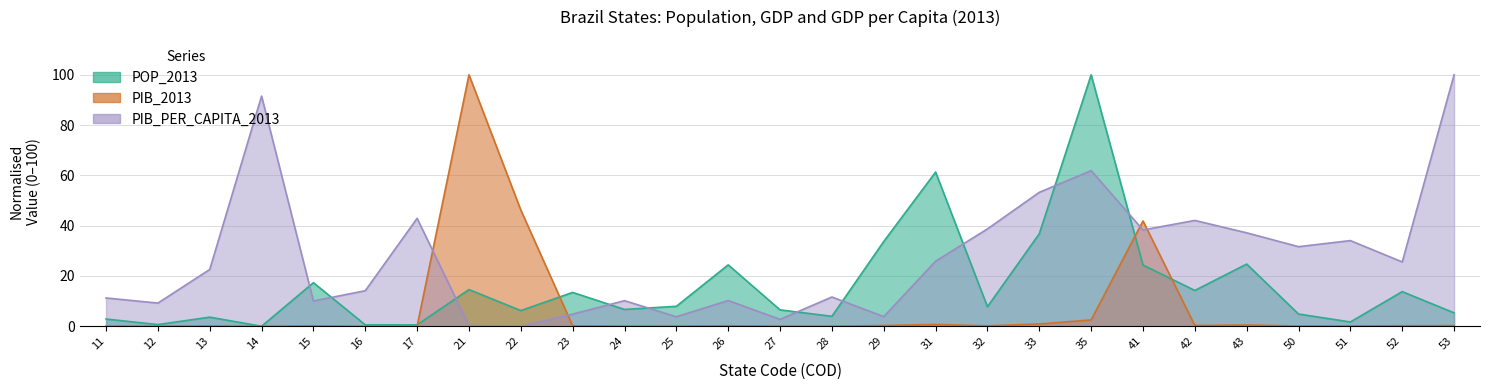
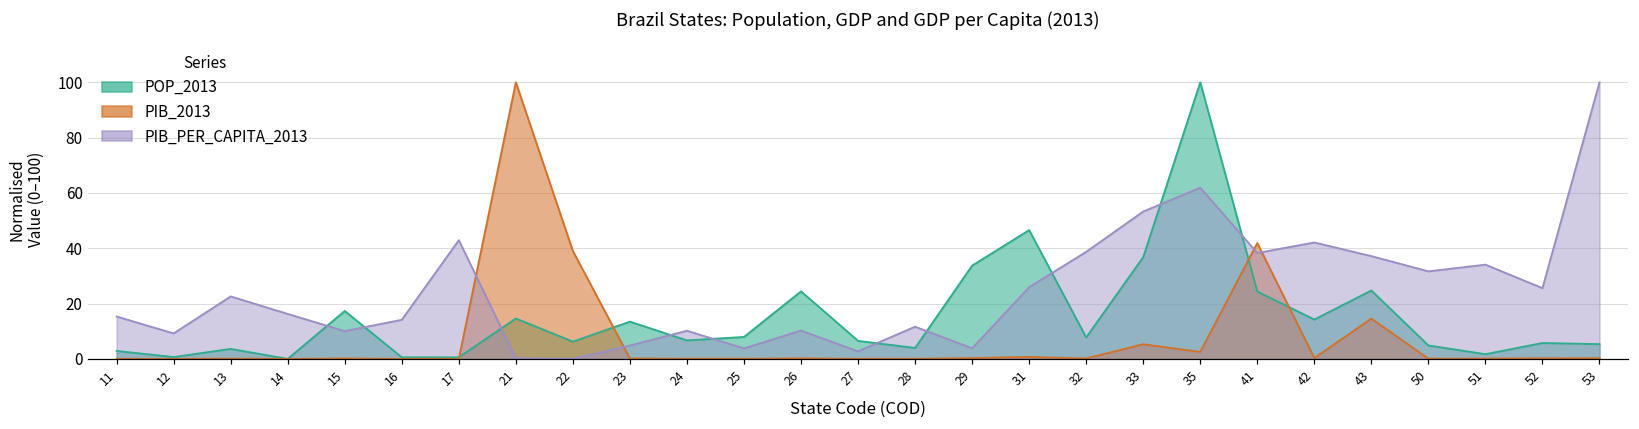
PIB_PER_CAPITA_2013, 11: 11 -> 15
PIB_PER_CAPITA_2013, 14: 92 -> 16
PIB_2013, 22: 46 -> 39
POP_2013, 31: 61 -> 47
PIB_2013, 33: 1 -> 5
PIB_2013, 43: 0 -> 15
POP_2013, 52: 14 -> 6
